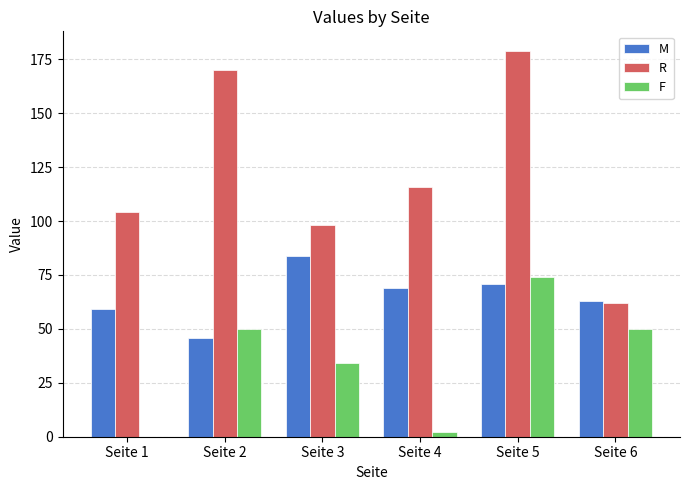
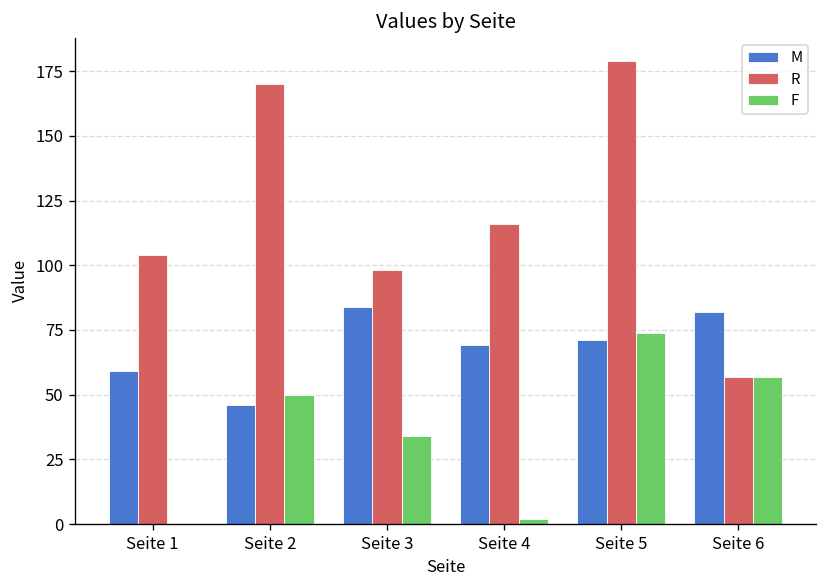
M, Seite 6: 63 -> 82
R, Seite 6: 62 -> 57
F, Seite 6: 50 -> 57
